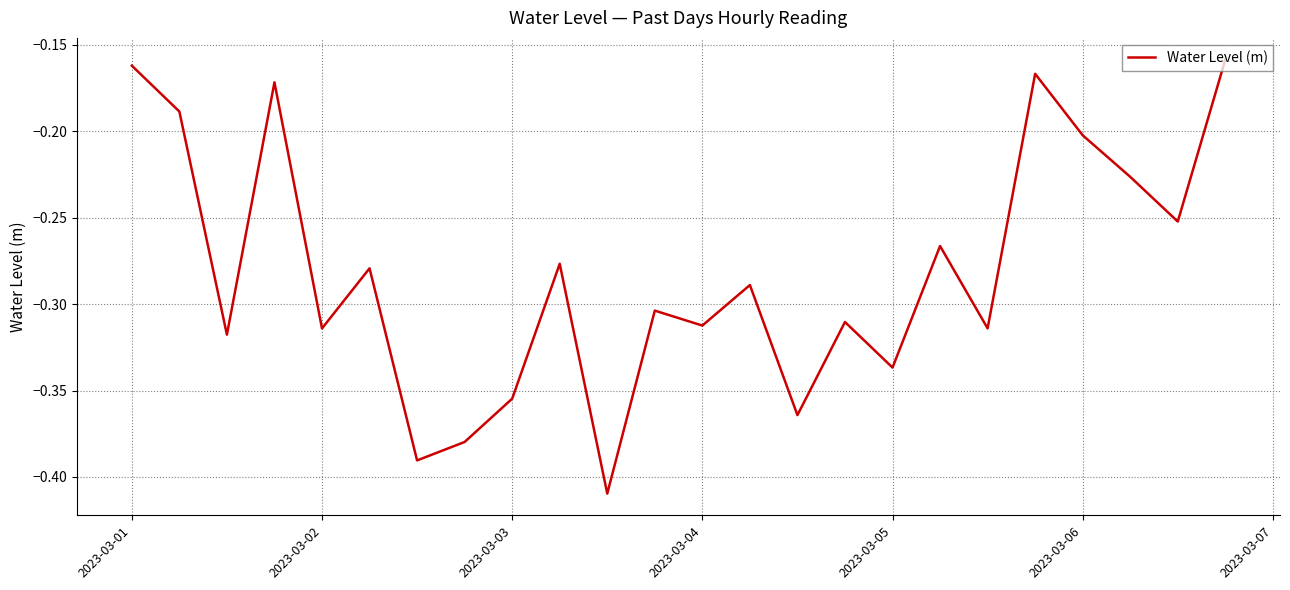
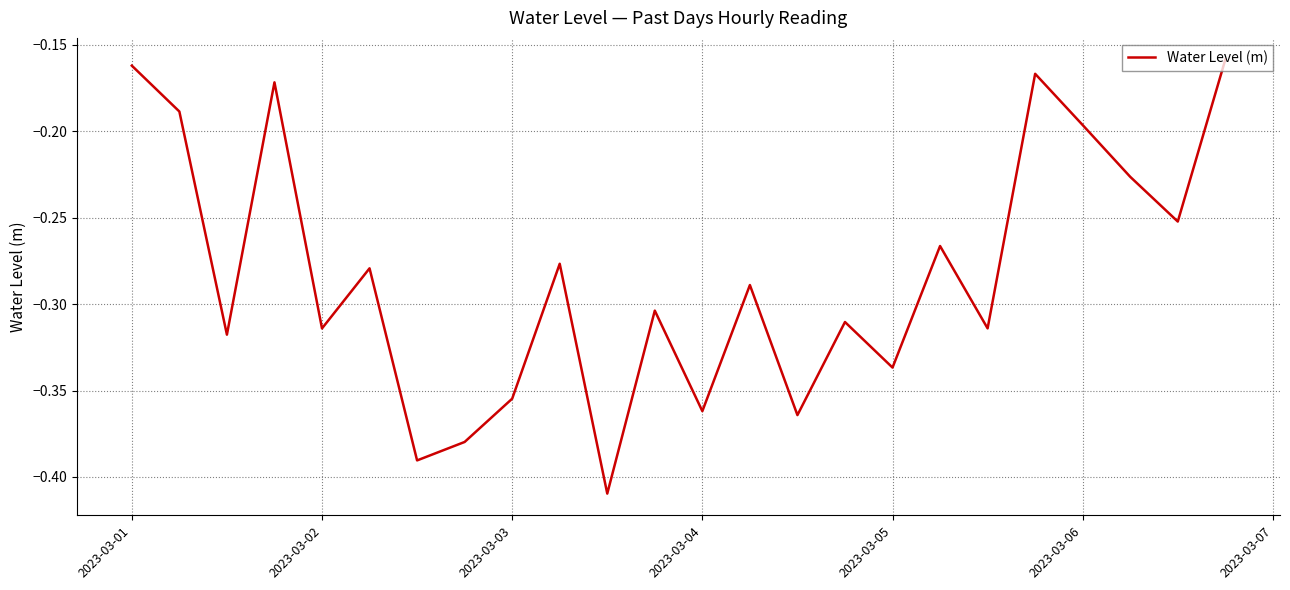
2023-03-04: -0.312 -> -0.362
2023-03-06: -0.202 -> -0.196
